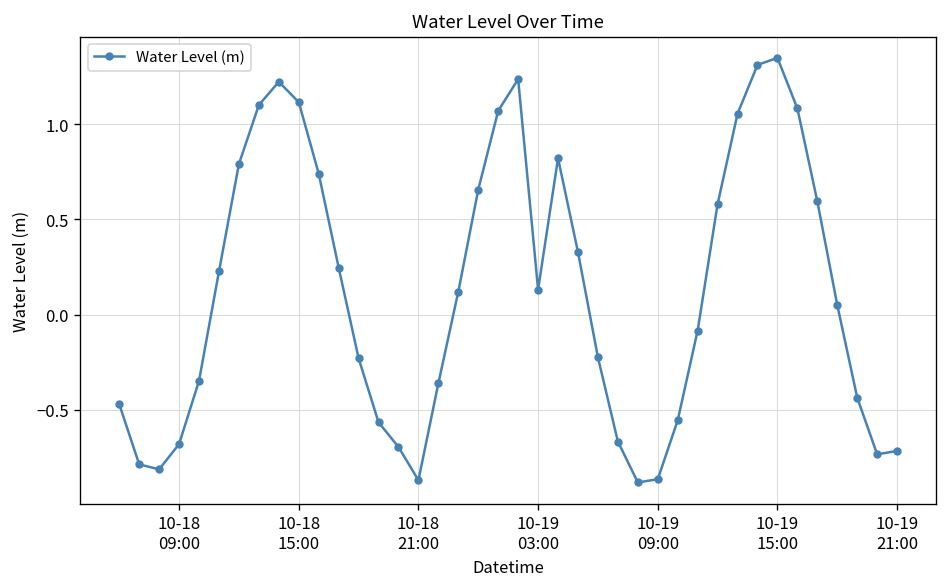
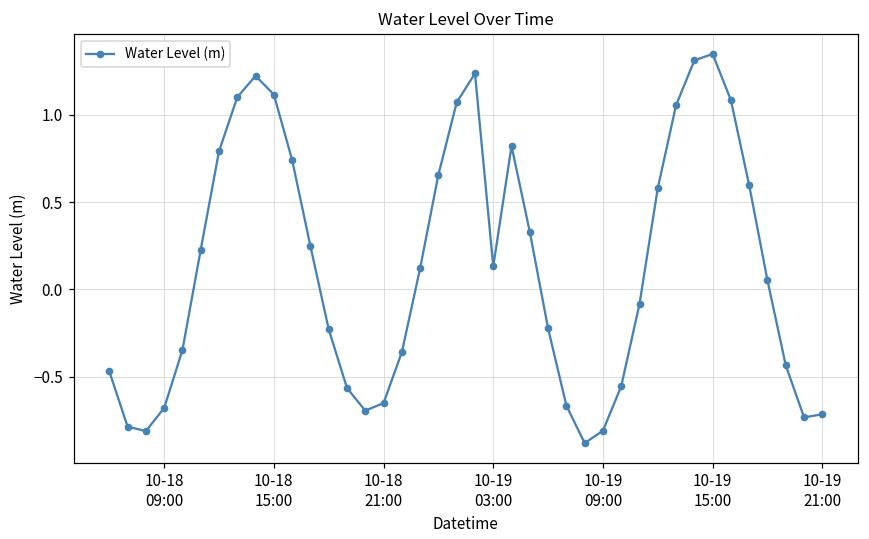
10-18 21:00: -0.87 -> -0.65
10-19 09:00: -0.87 -> -0.81
